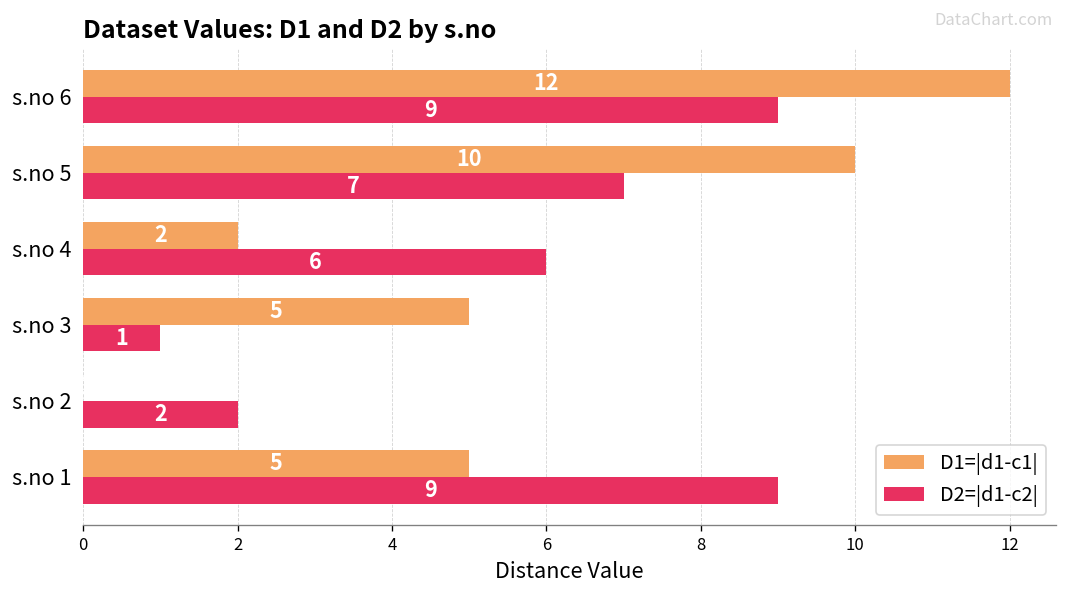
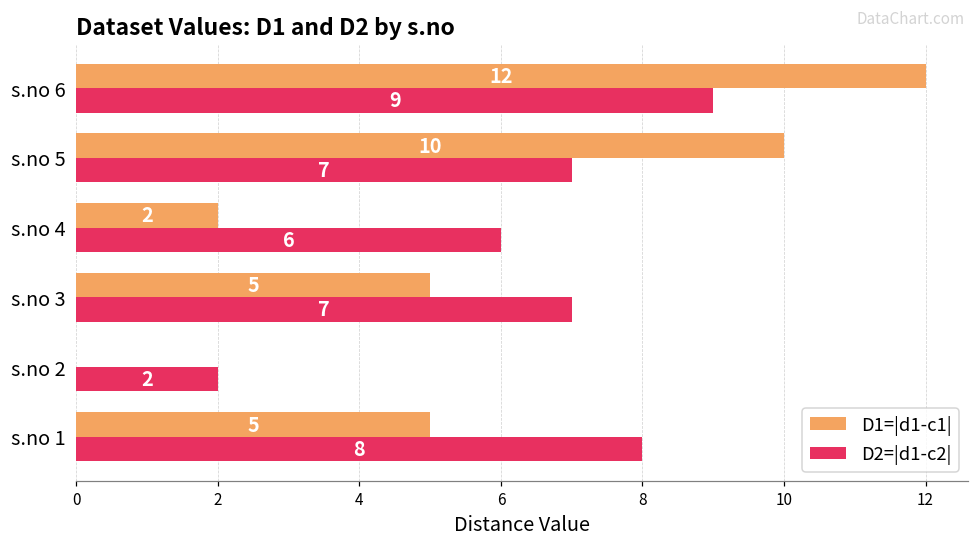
D2=|d1-c2|, s.no 3: 1 -> 7
D2=|d1-c2|, s.no 1: 9 -> 8
